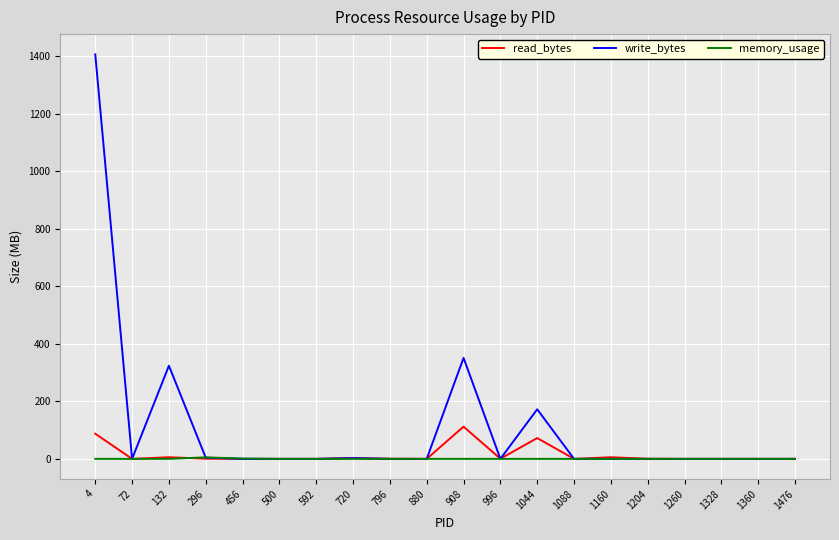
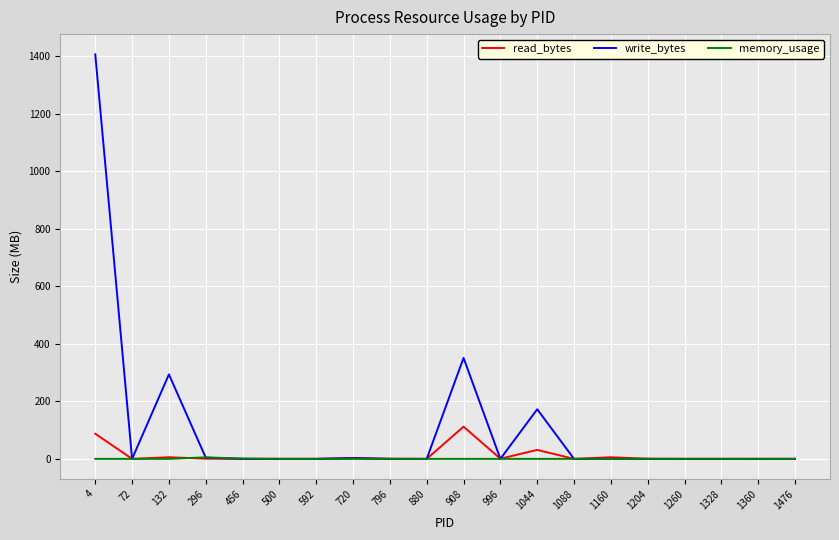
write_bytes, 132: 320 -> 290
read_bytes, 1044: 70 -> 30
